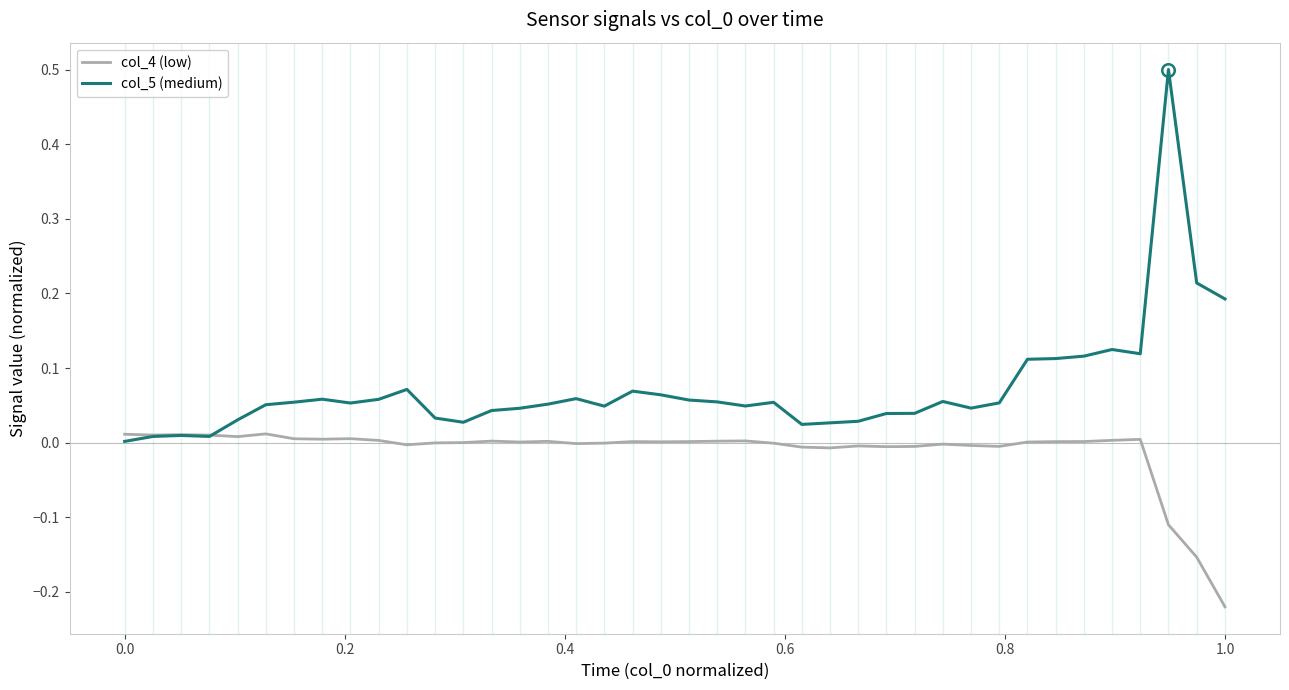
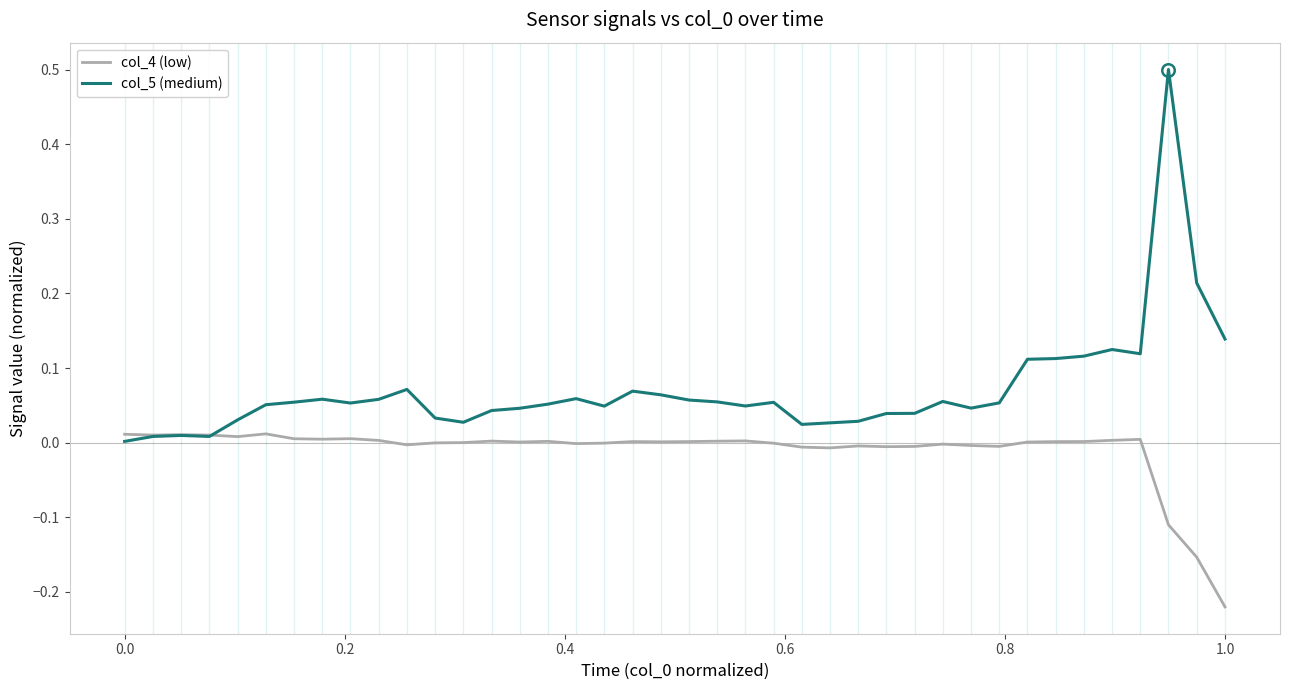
col_5 (medium), 1.0: 0.19 -> 0.14
